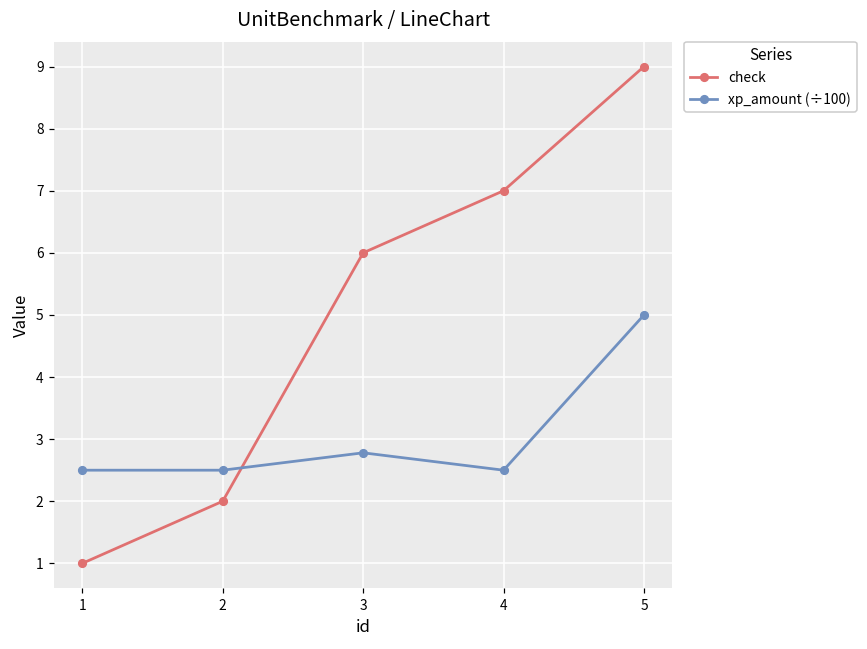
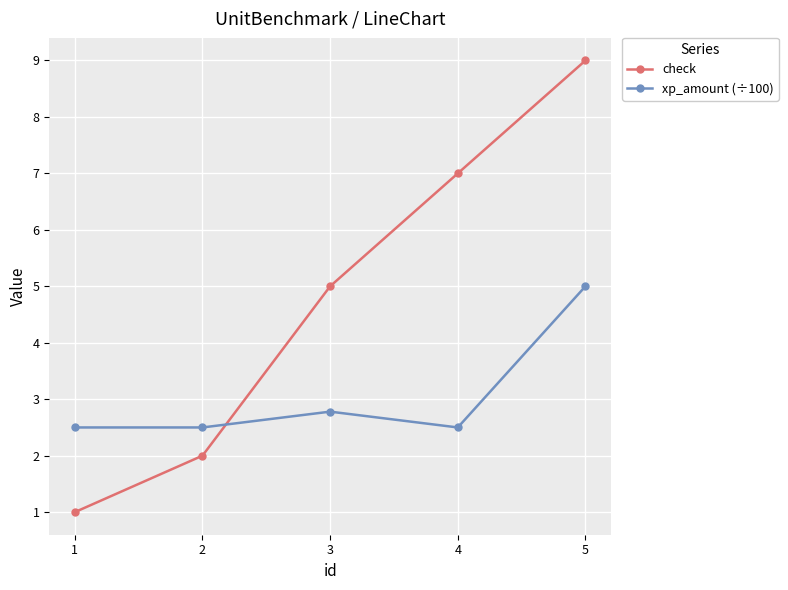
check, 3: 6 -> 5
